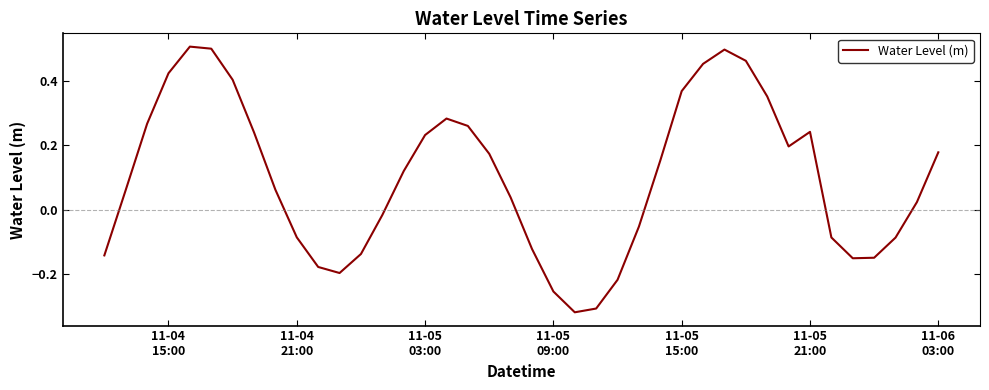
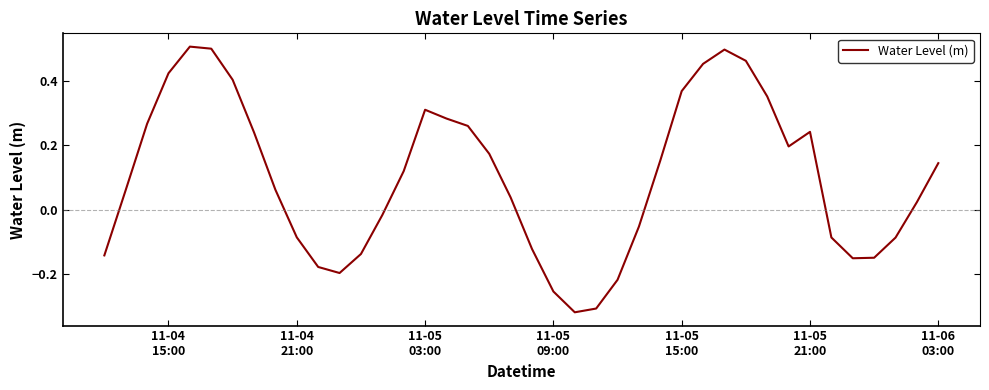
11-05 03:00: 0.23 -> 0.31
11-06 03:00: 0.18 -> 0.14
